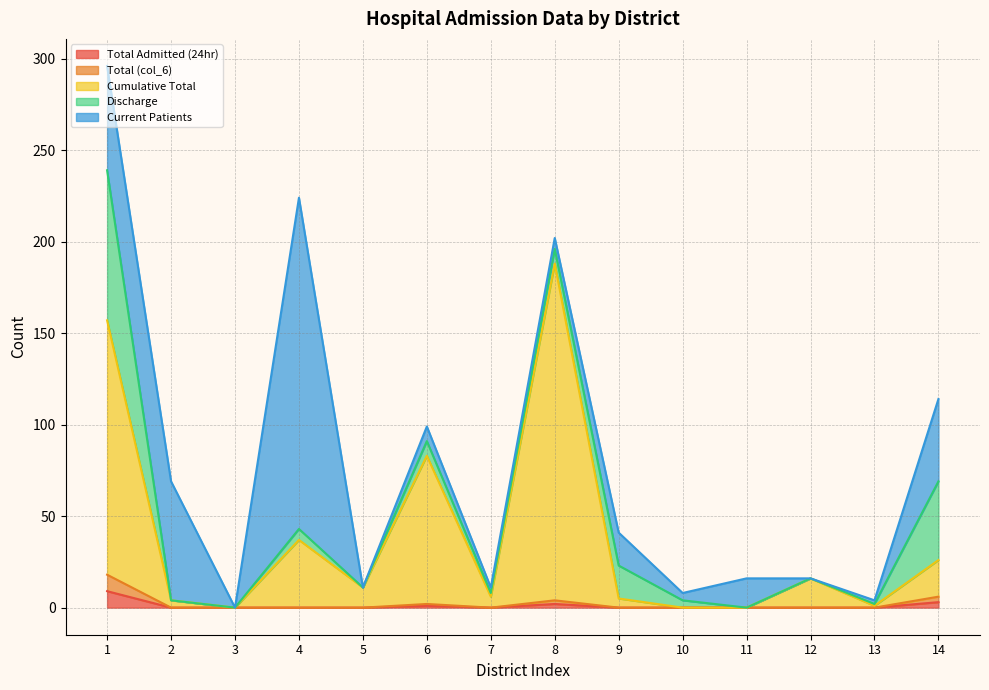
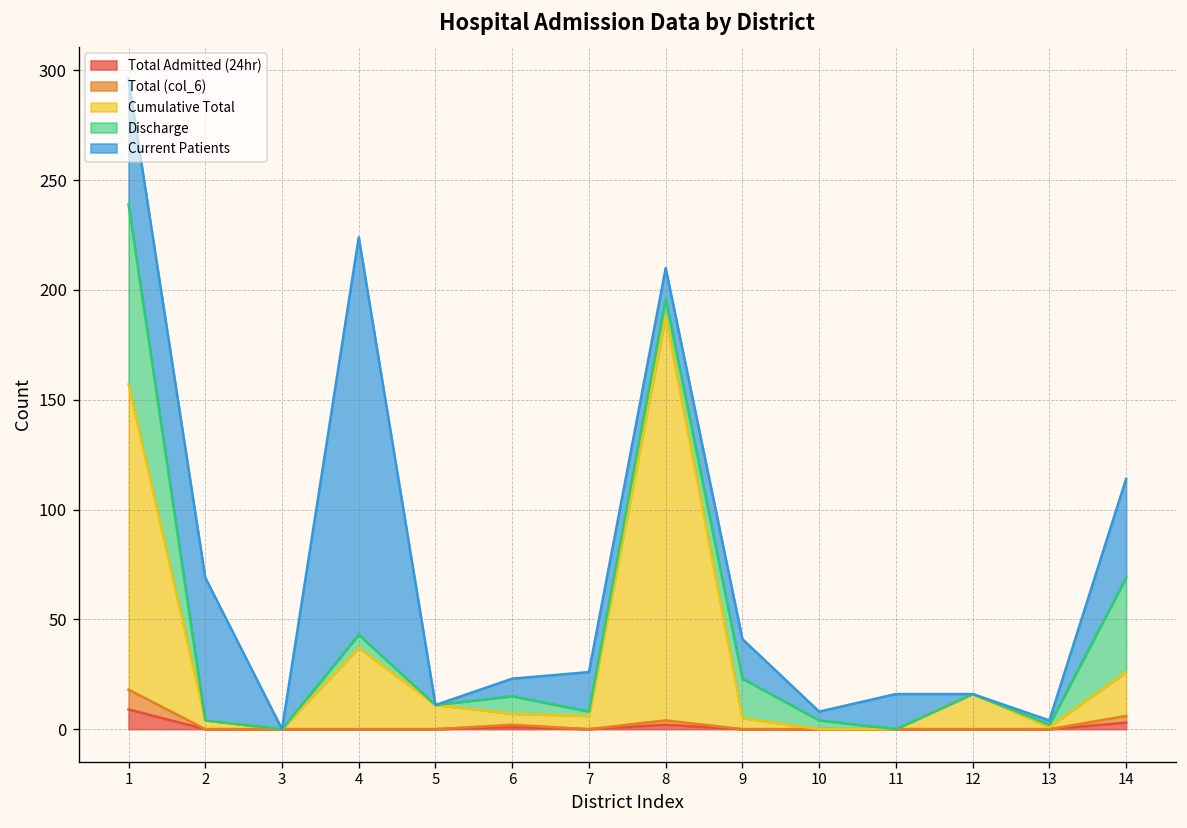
Cumulative Total, 6: 81 -> 5
Current Patients, 7: 3 -> 18
Current Patients, 8: 6 -> 14
